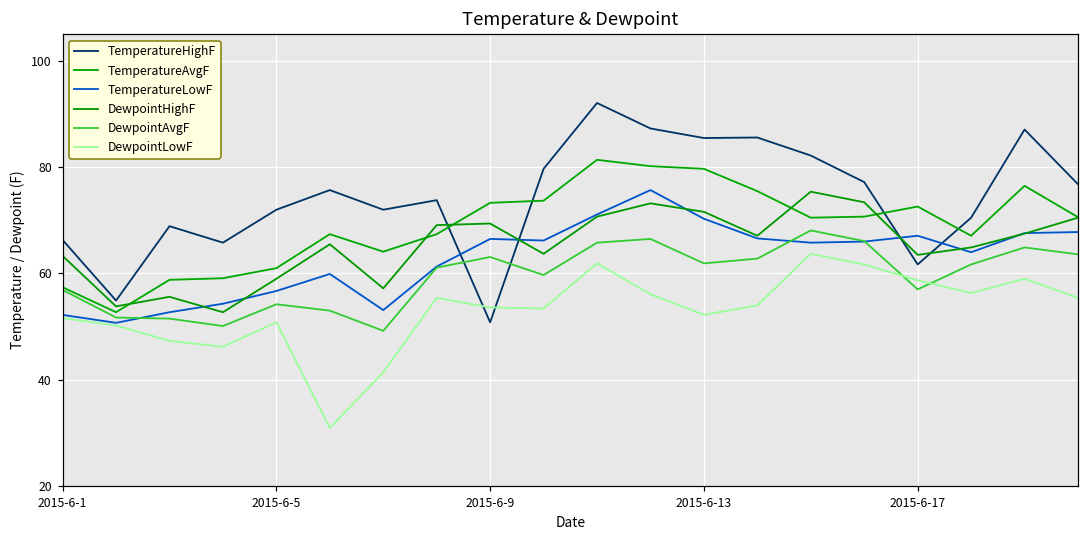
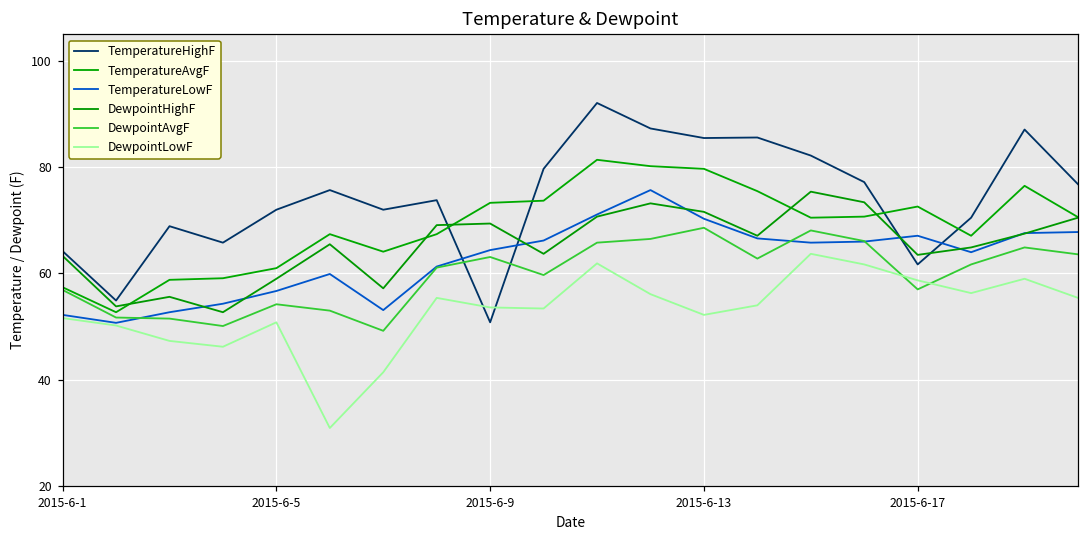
TemperatureHighF, 2015-6-1: 66 -> 64
TemperatureLowF, 2015-6-9: 67 -> 64
DewpointAvgF, 2015-6-13: 62 -> 69
